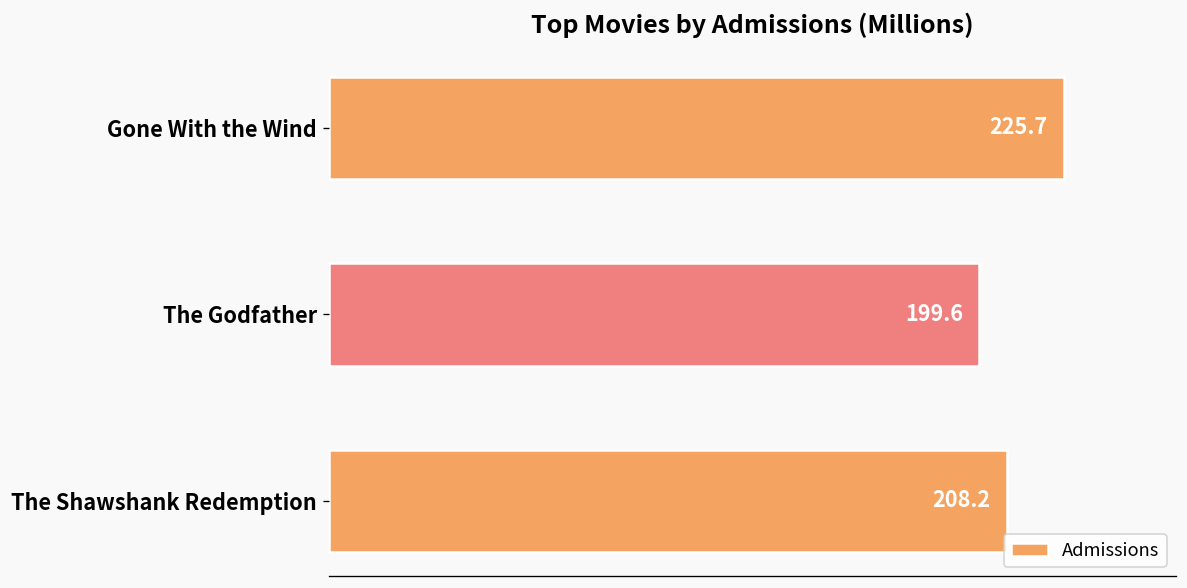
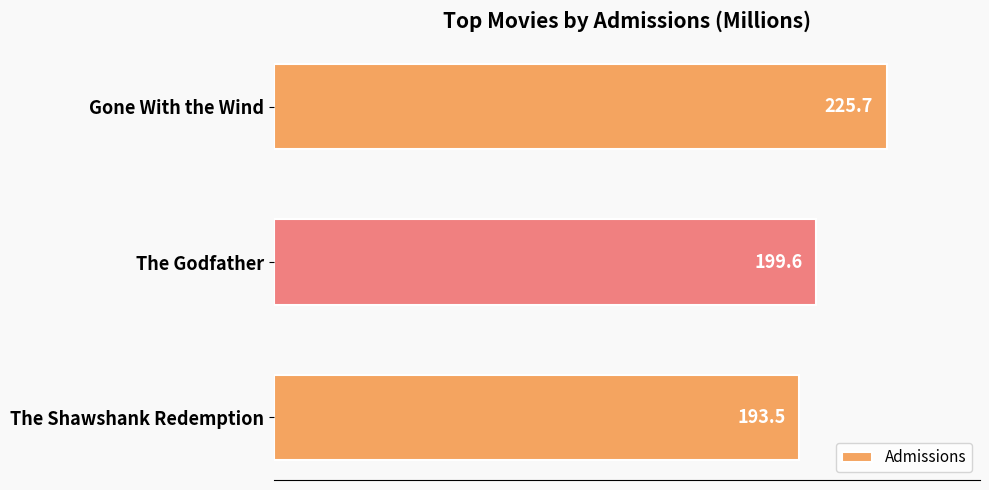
The Shawshank Redemption: 208.2 -> 193.5
